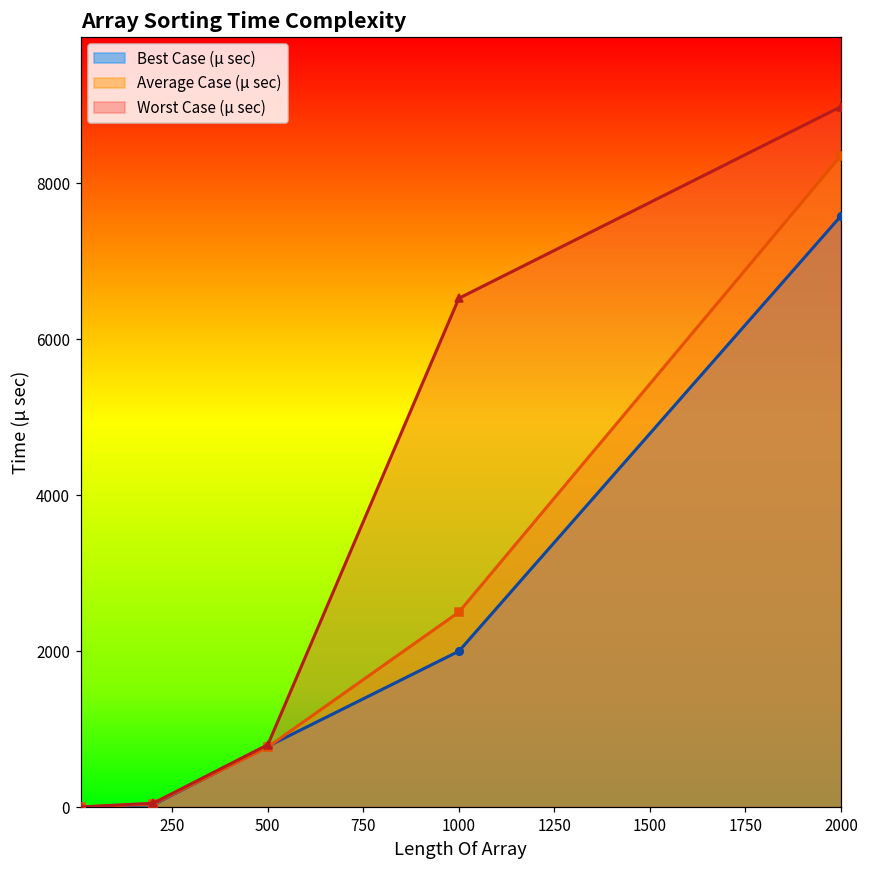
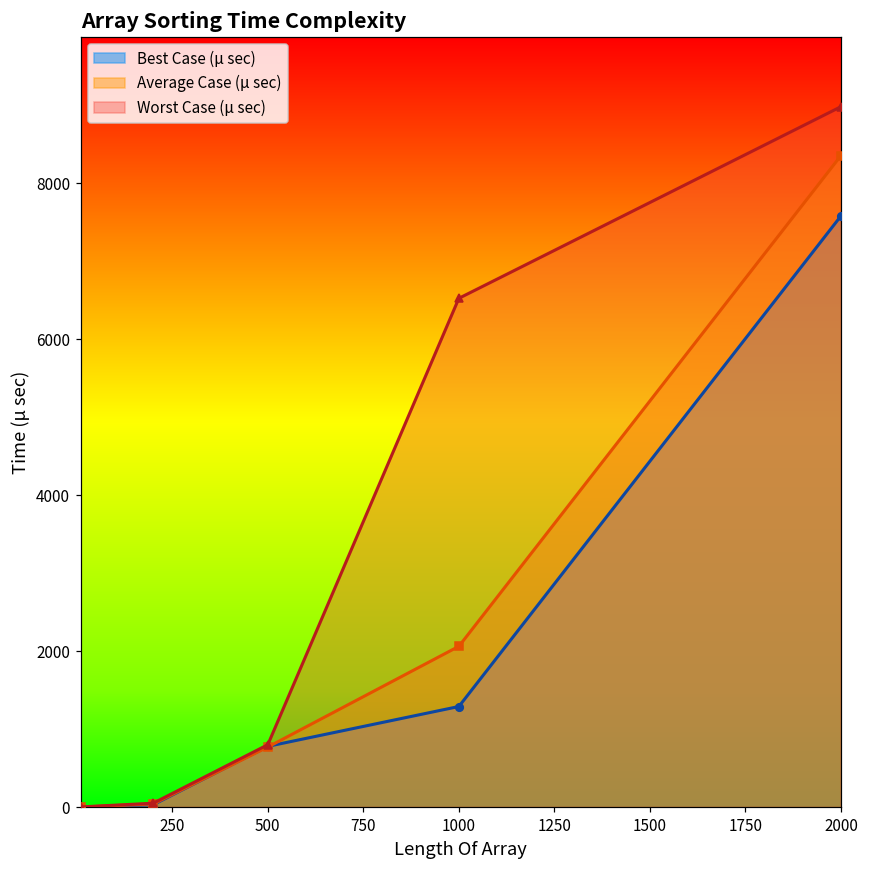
Best Case (μ sec), 1000: 2000 -> 1300
Average Case (μ sec), 1000: 2500 -> 2100
